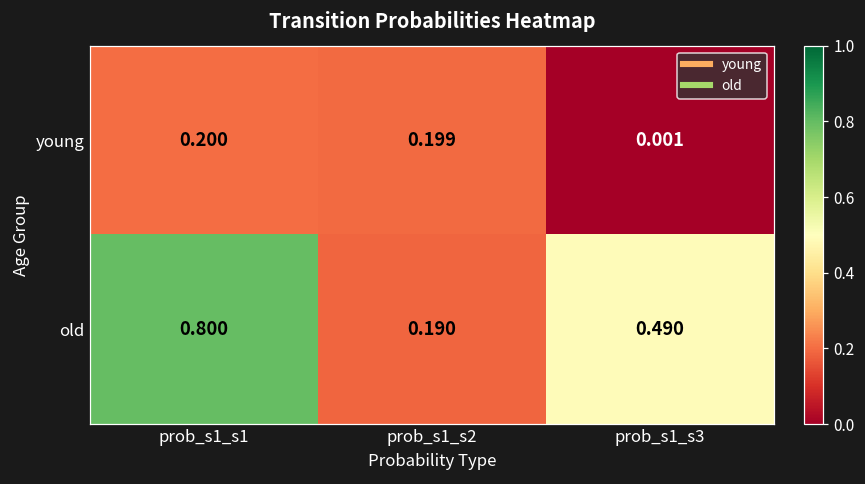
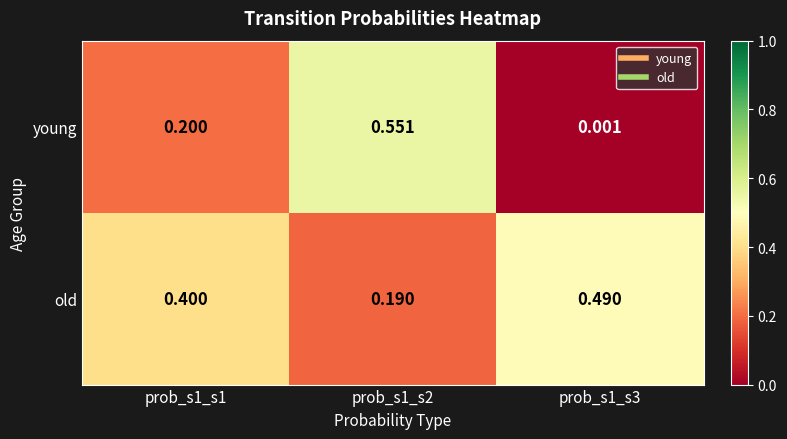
young, prob_s1_s2: 0.199 -> 0.551
old, prob_s1_s1: 0.800 -> 0.400
